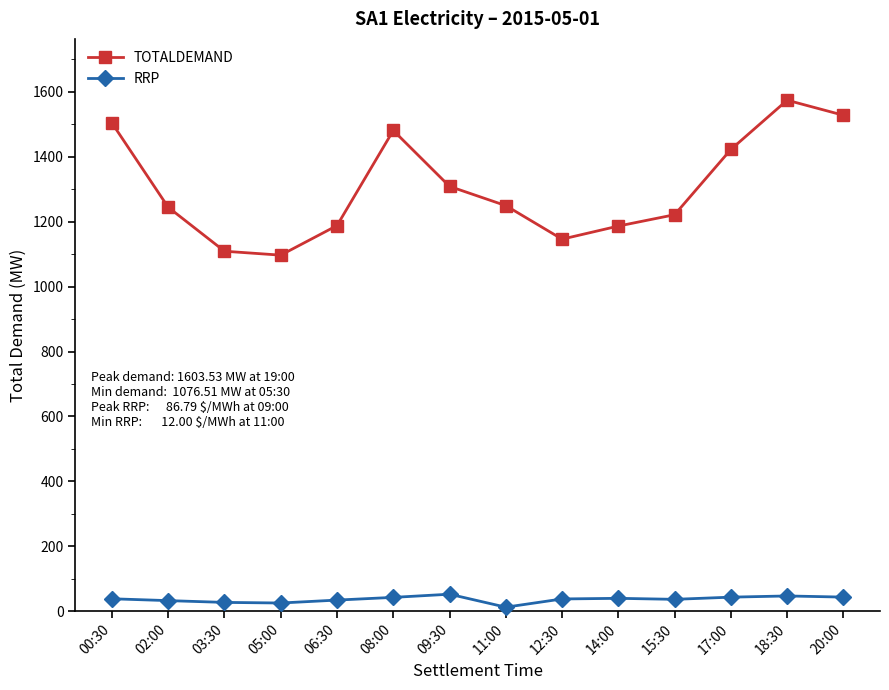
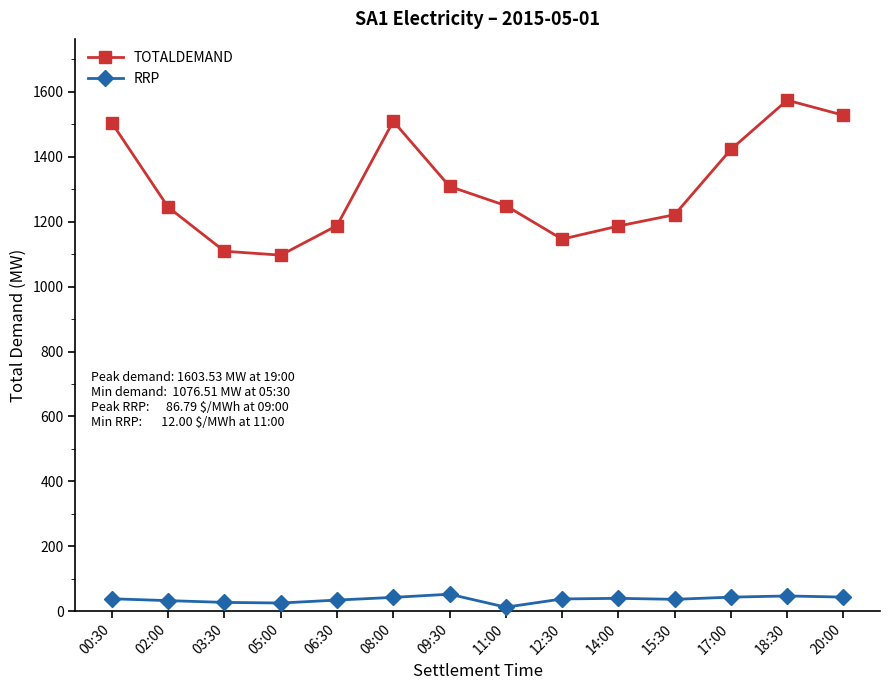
TOTALDEMAND, 08:00: 1480 -> 1510
